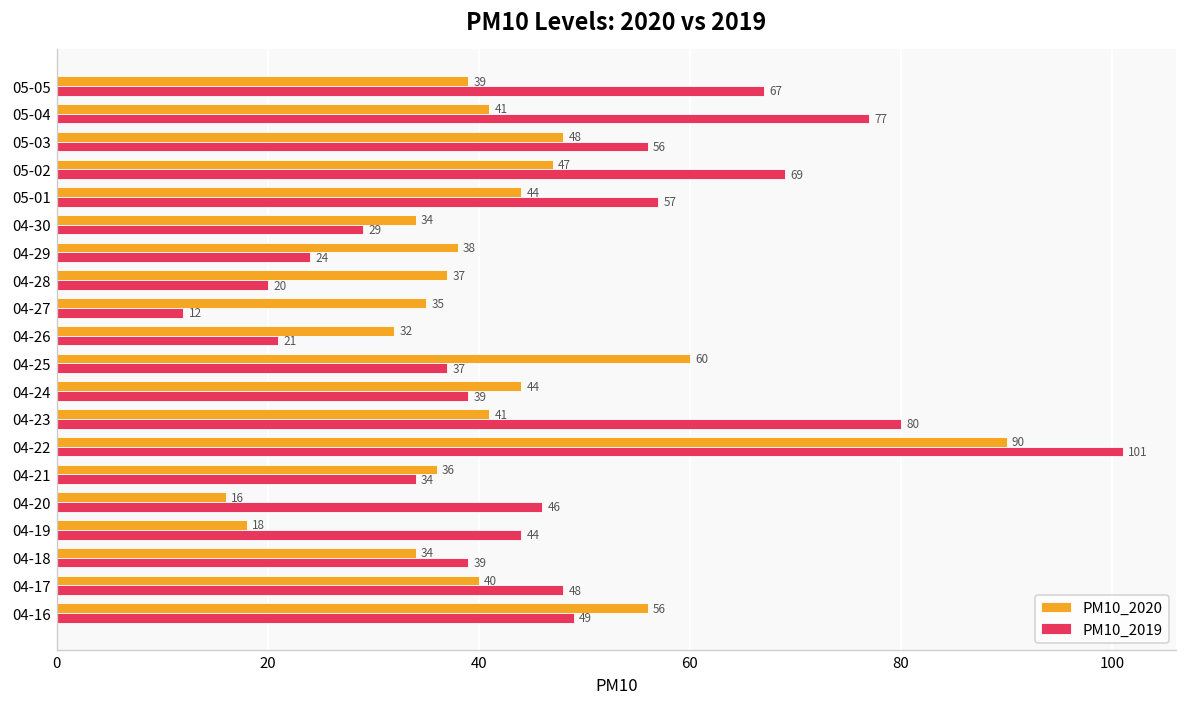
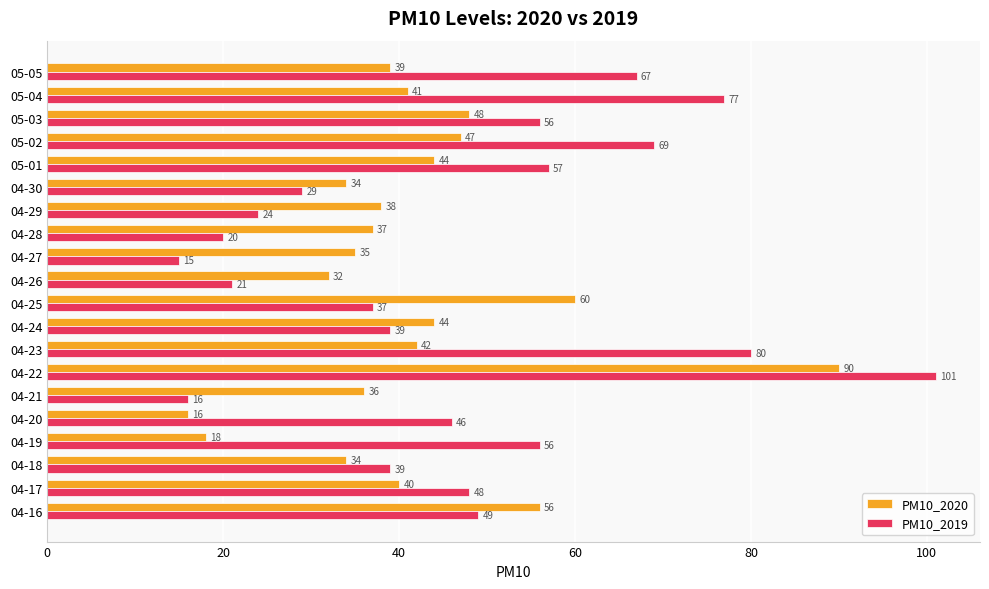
PM10_2019, 04-27: 12 -> 15
PM10_2020, 04-23: 41 -> 42
PM10_2019, 04-21: 34 -> 16
PM10_2019, 04-19: 44 -> 56
